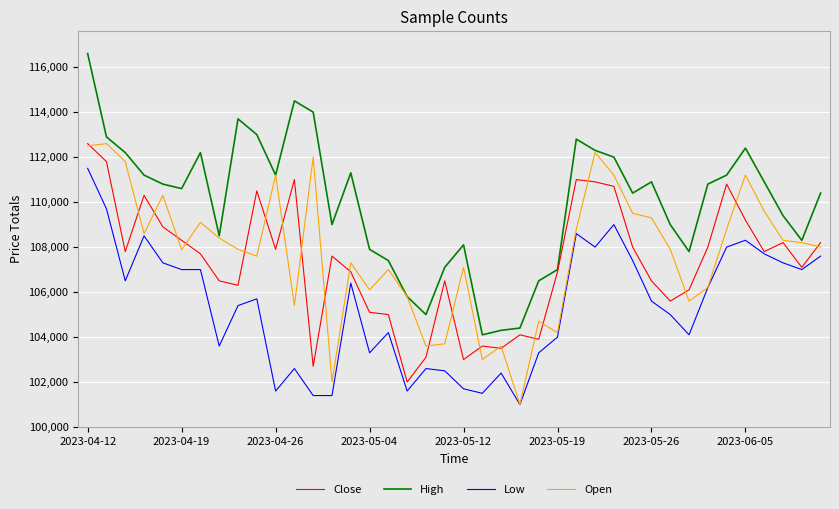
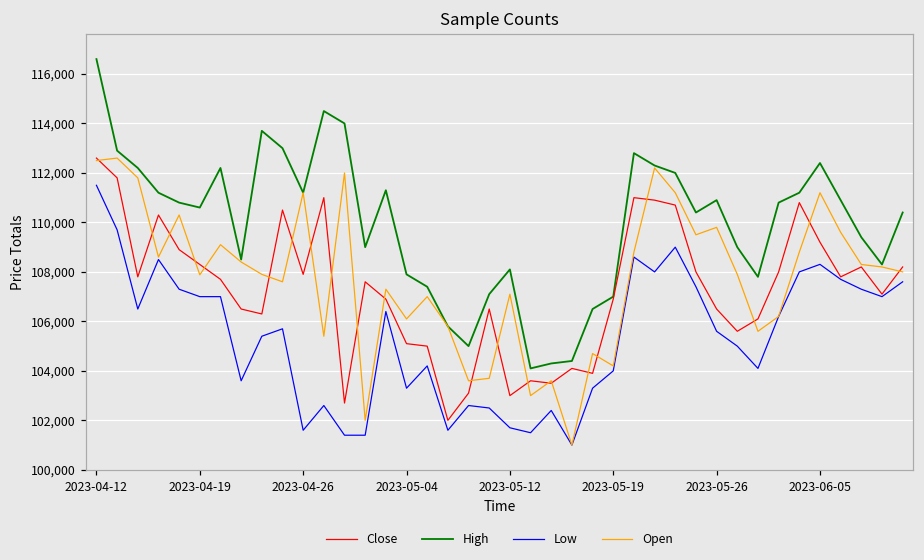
Open, 2023-05-26: 109,300 -> 109,800
